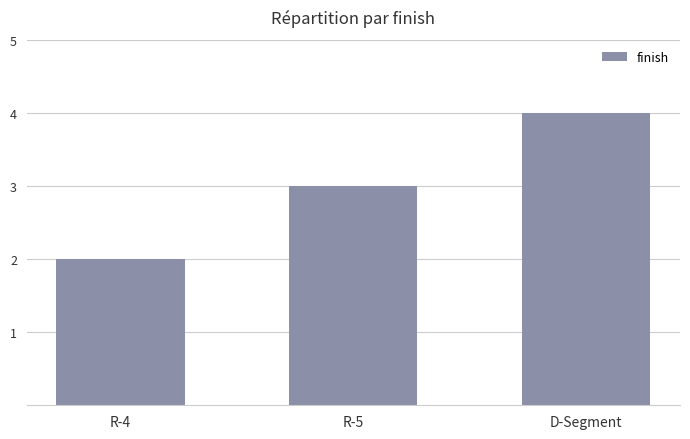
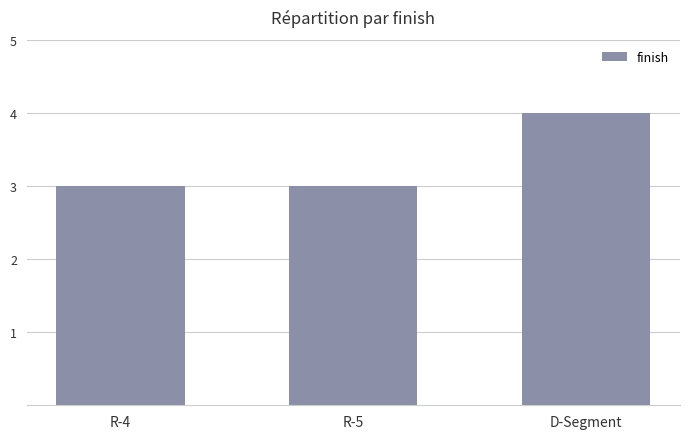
R-4: 2 -> 3
